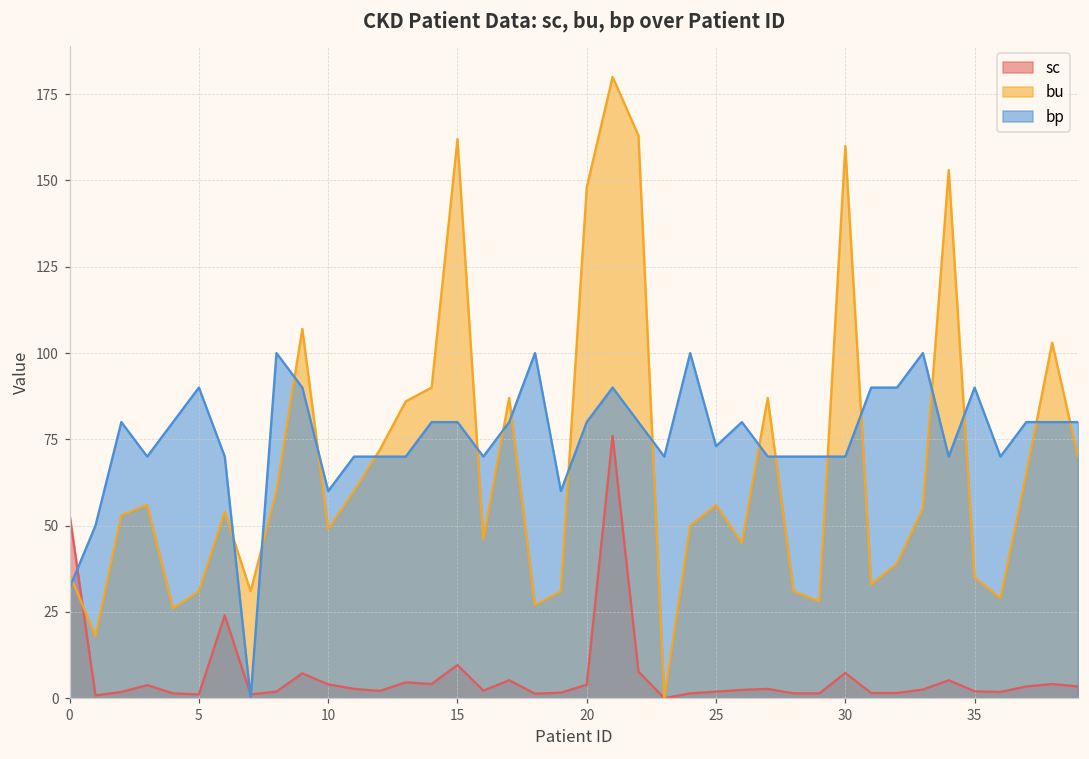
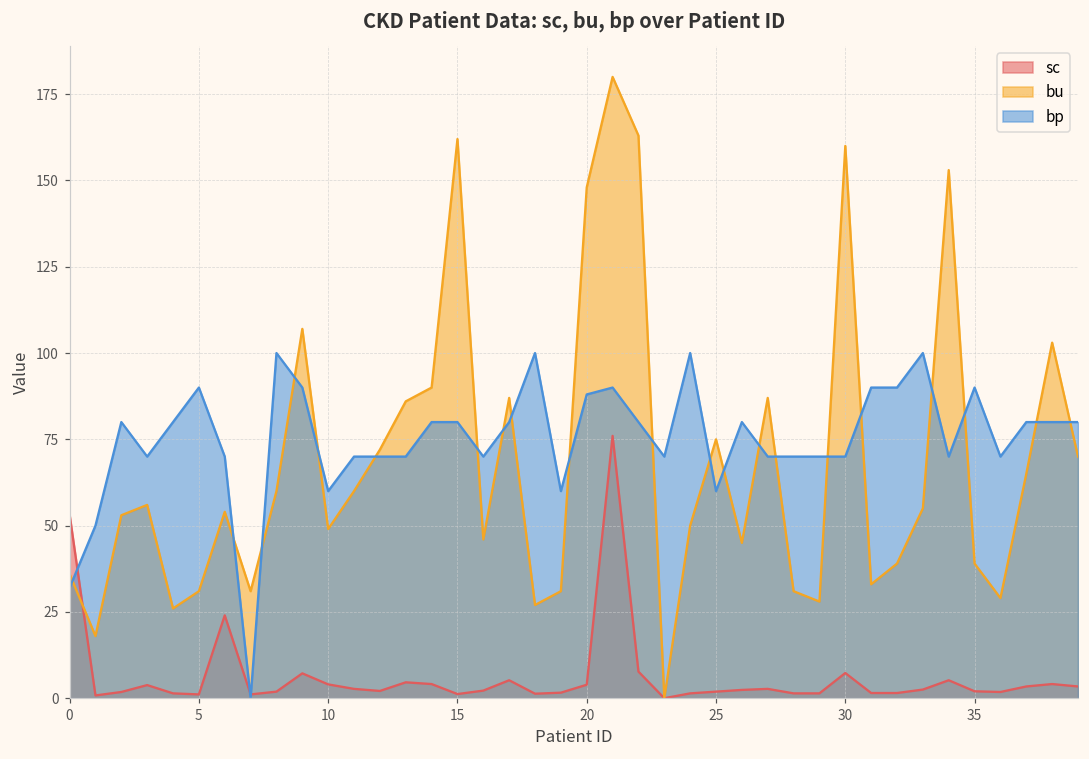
sc, 15: 10 -> 1
bp, 20: 80 -> 88
bu, 25: 56 -> 75
bp, 25: 73 -> 60
bu, 35: 35 -> 39
